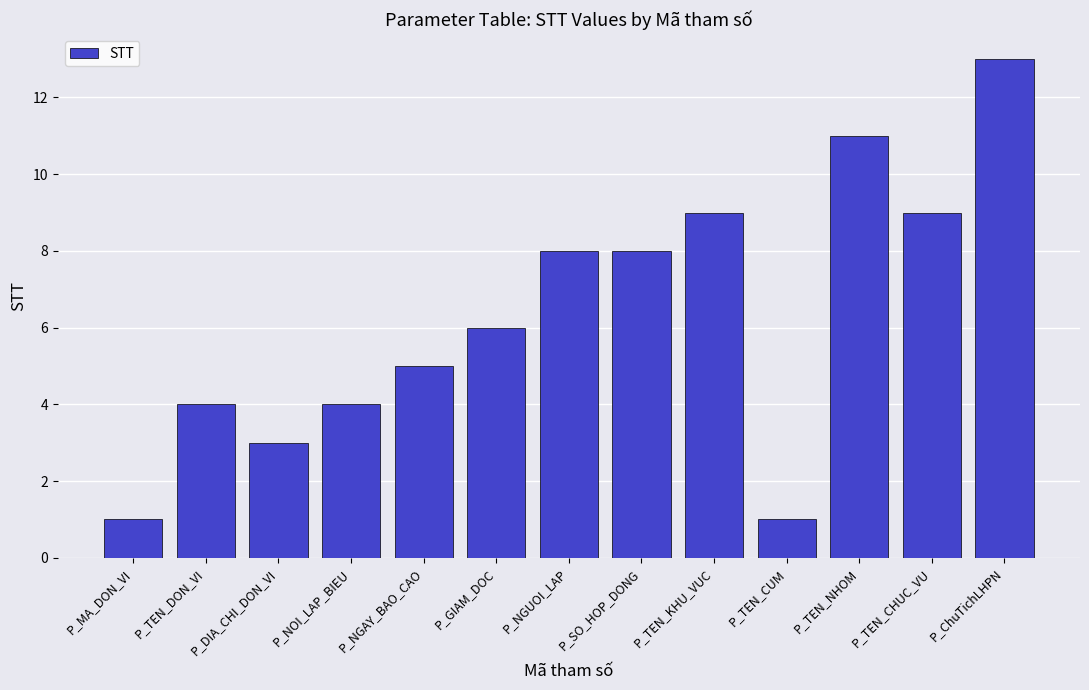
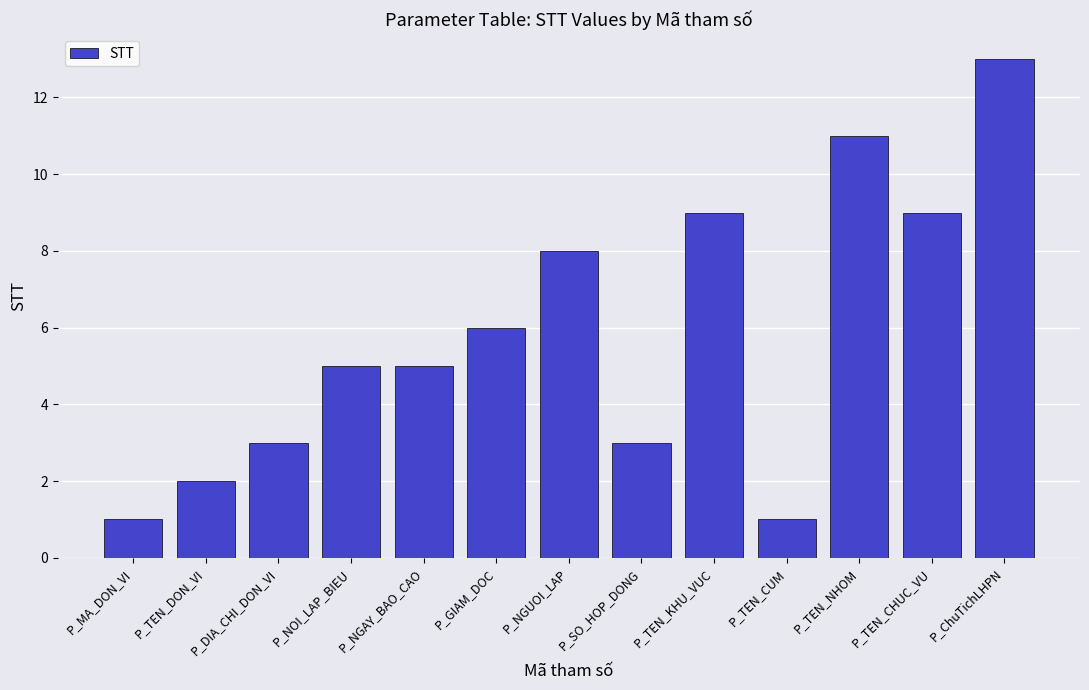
P_TEN_DON_VI: 4 -> 2
P_NOI_LAP_BIEU: 4 -> 5
P_SO_HOP_DONG: 8 -> 3
